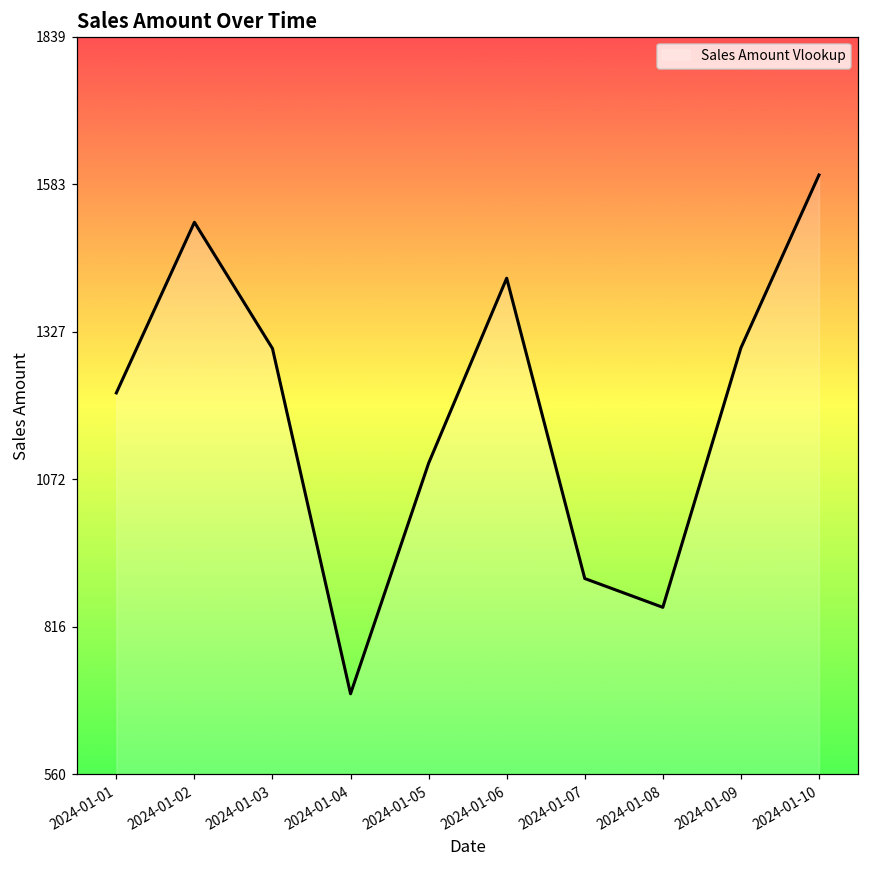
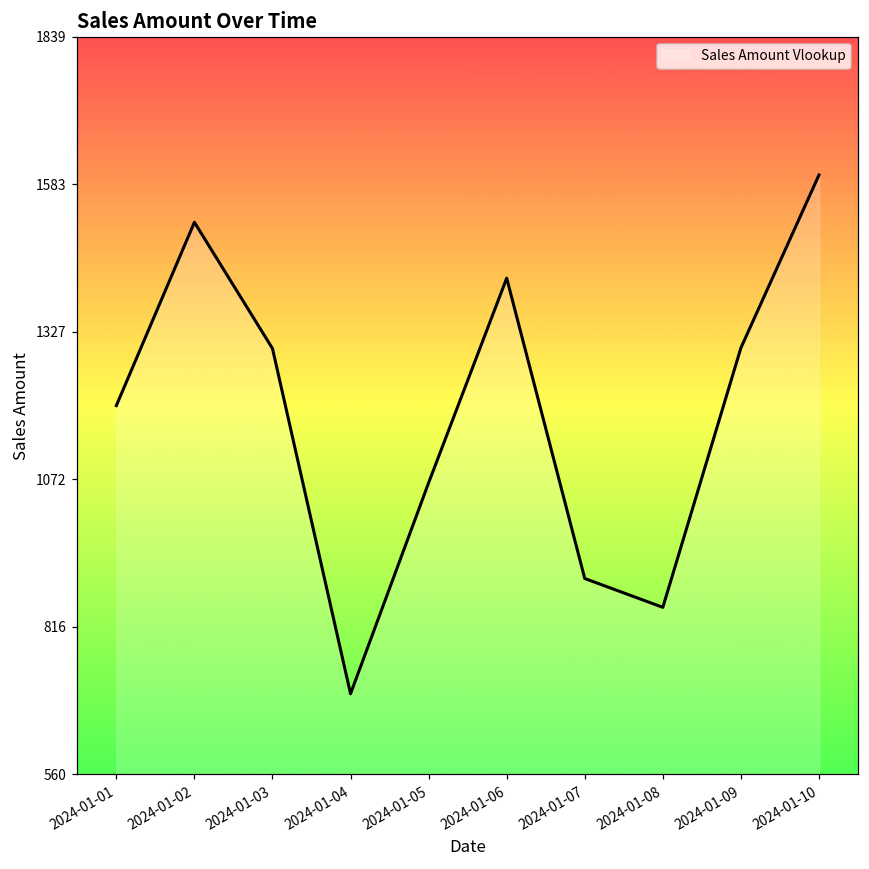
2024-01-01: 1220 -> 1200
2024-01-05: 1100 -> 1070
